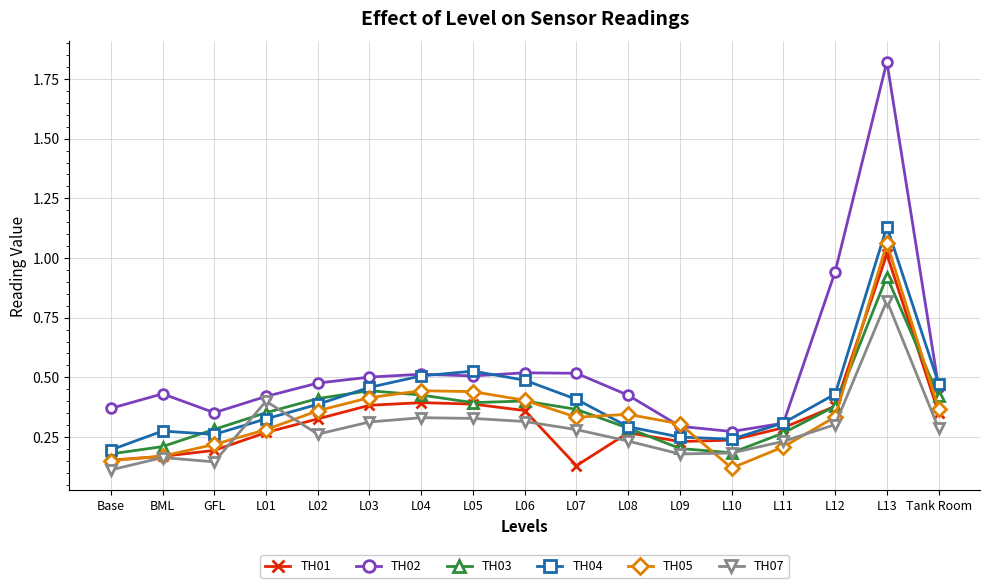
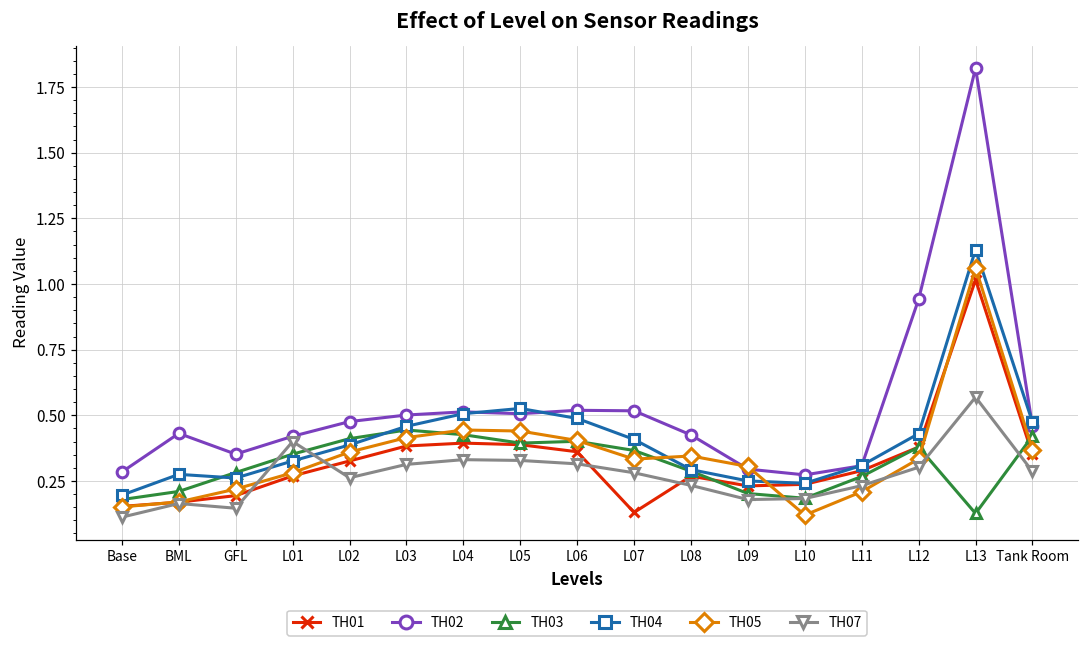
TH02, Base: 0.37 -> 0.28
TH03, L13: 0.92 -> 0.13
TH07, L13: 0.82 -> 0.57
